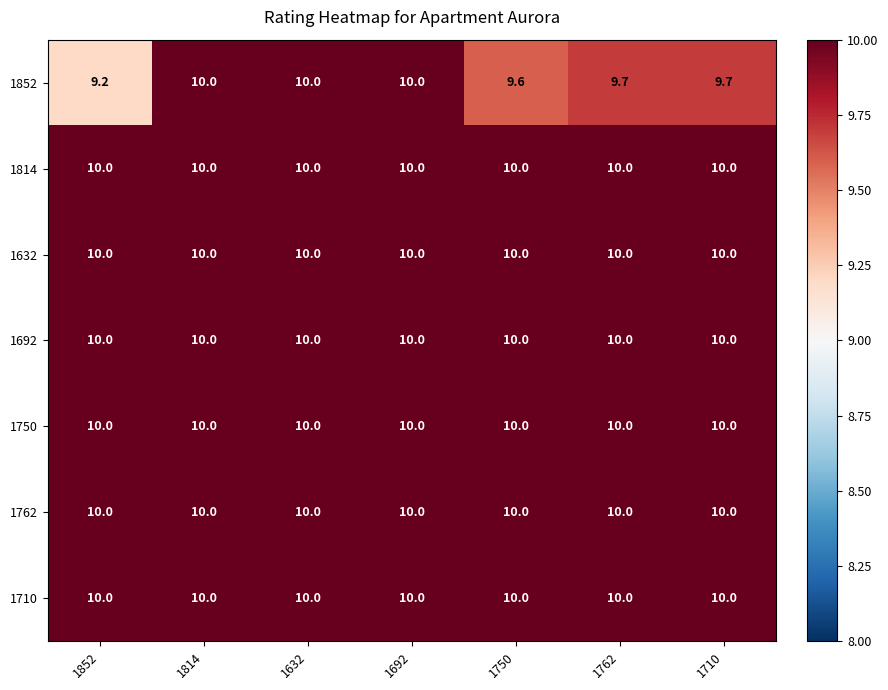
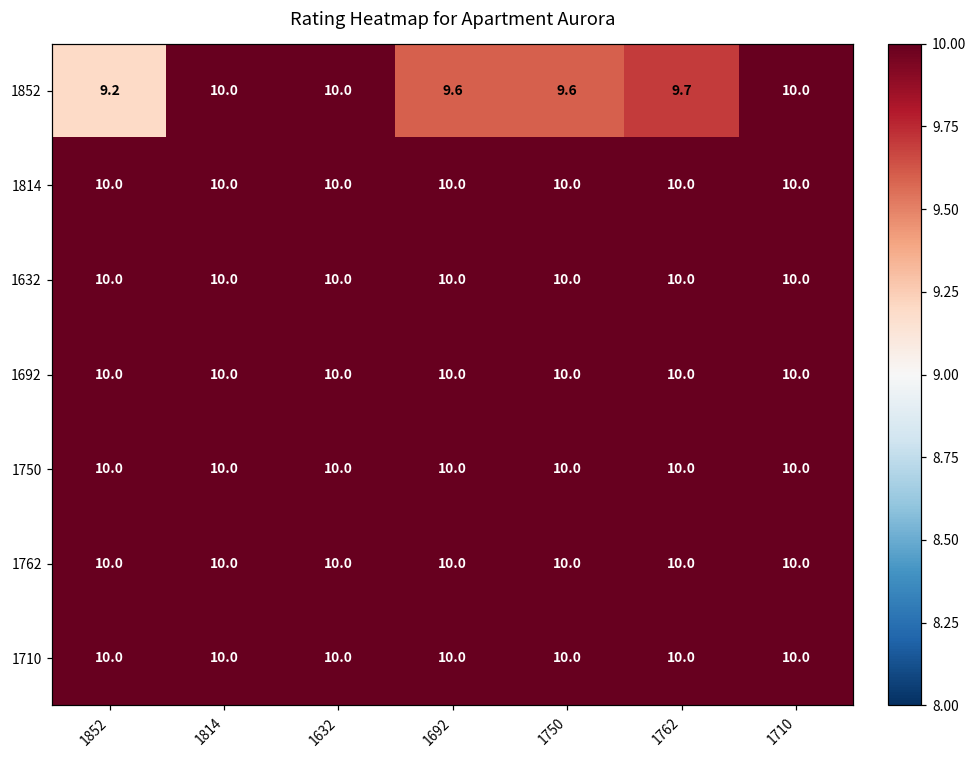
1852, 1692: 10.0 -> 9.6
1852, 1710: 9.7 -> 10.0
